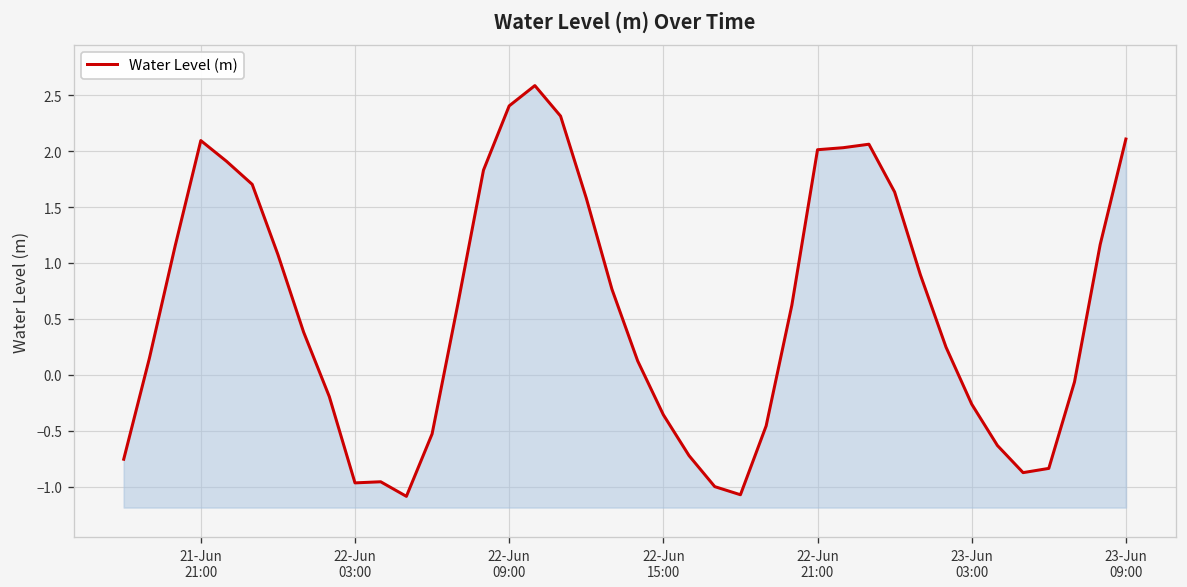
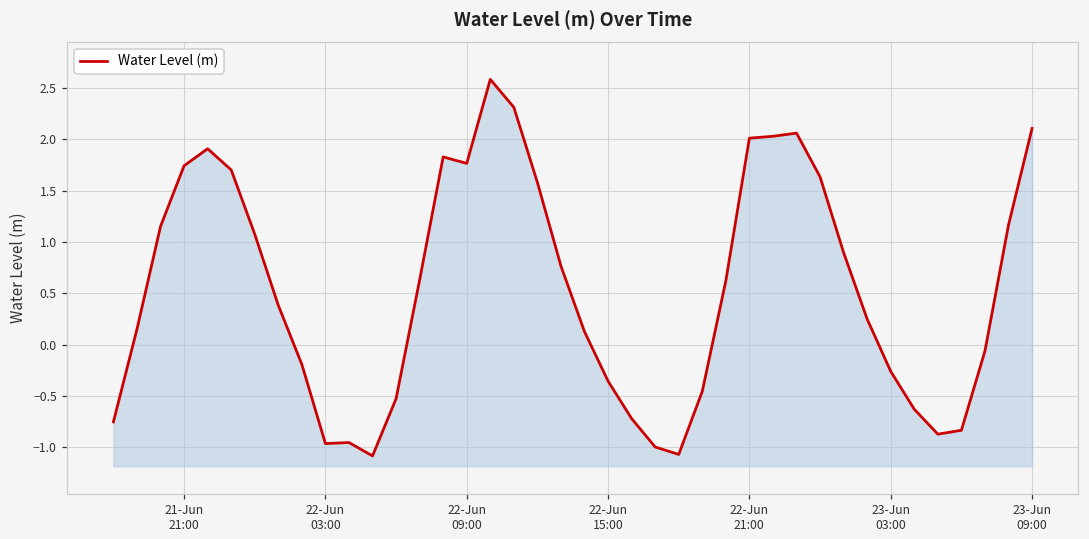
21-Jun 21:00: 2.1 -> 1.7
22-Jun 09:00: 2.4 -> 1.8
